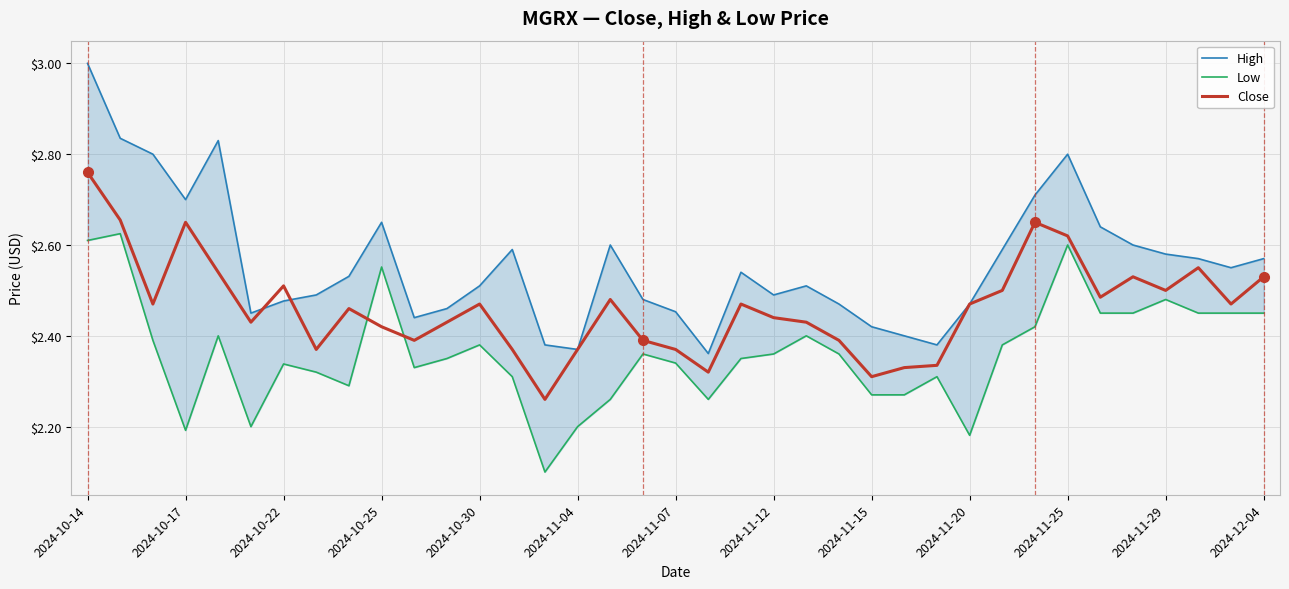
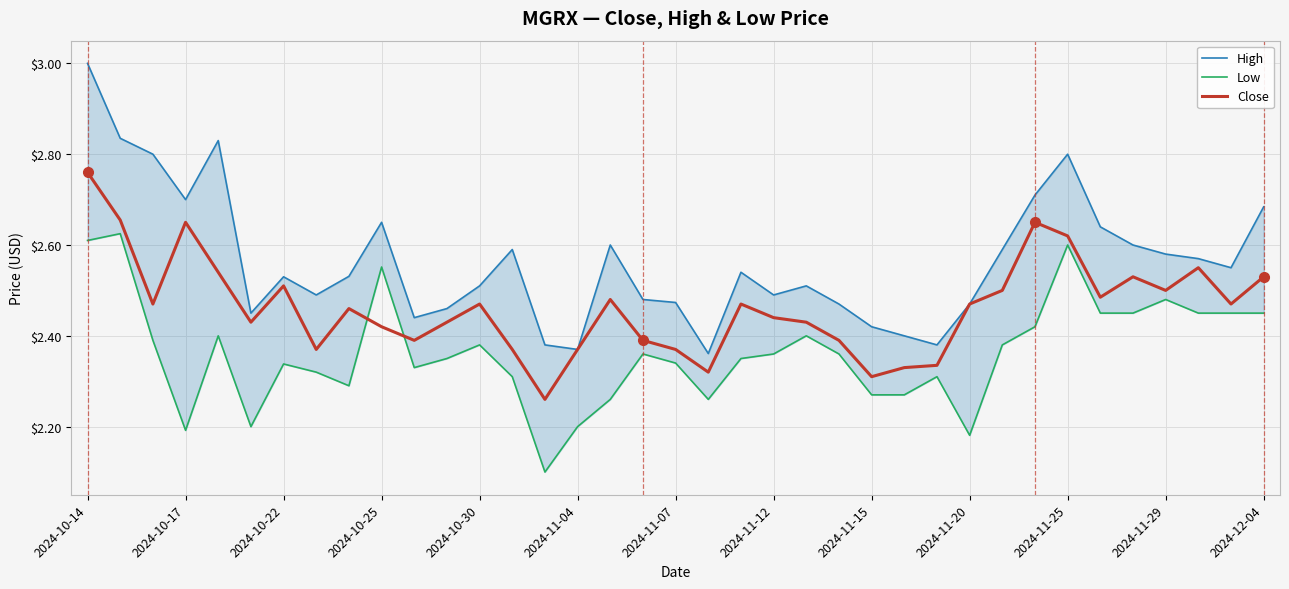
High, 2024-10-22: $2.48 -> $2.53
High, 2024-11-07: $2.45 -> $2.47
High, 2024-12-04: $2.57 -> $2.68
